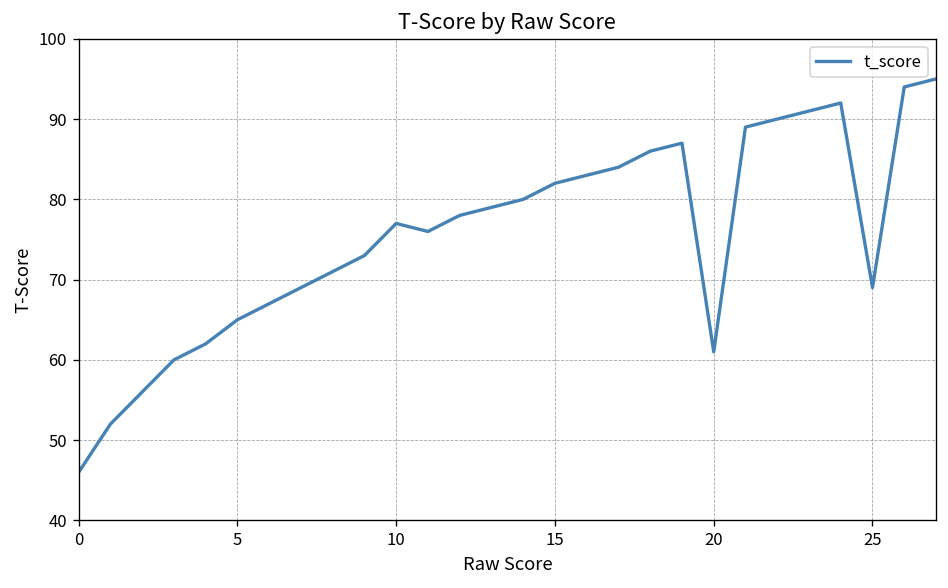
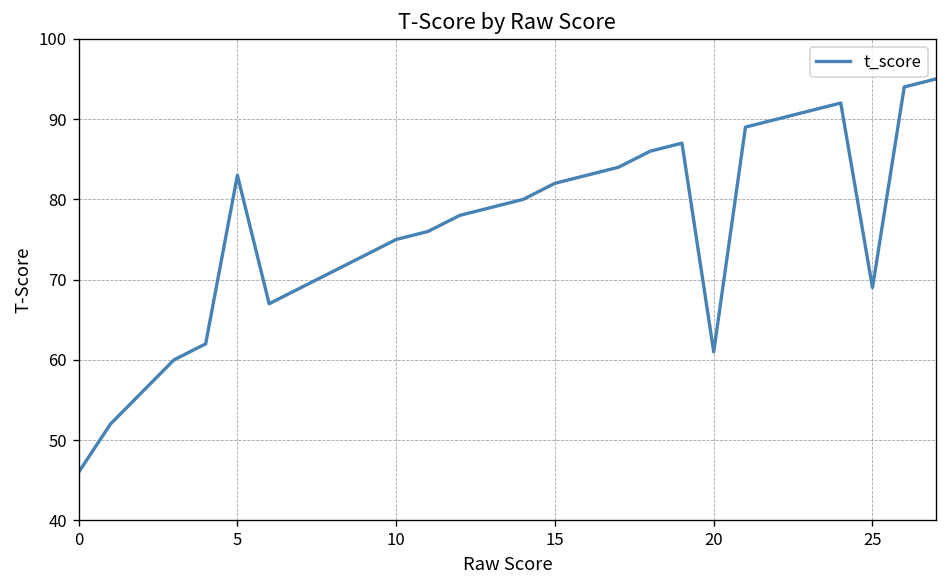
5: 65 -> 83
10: 77 -> 75
